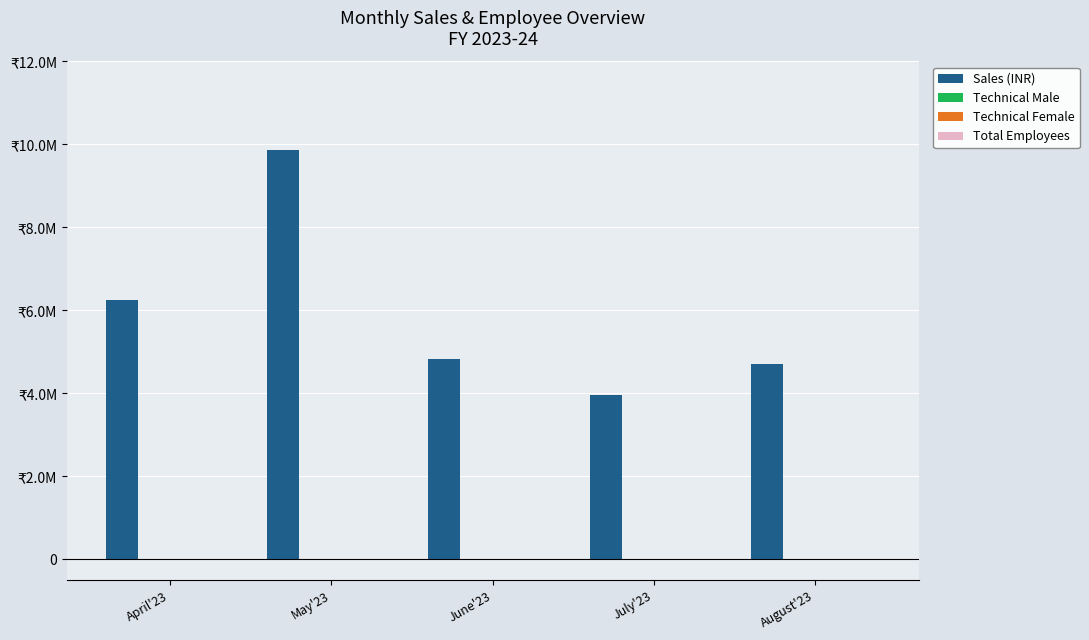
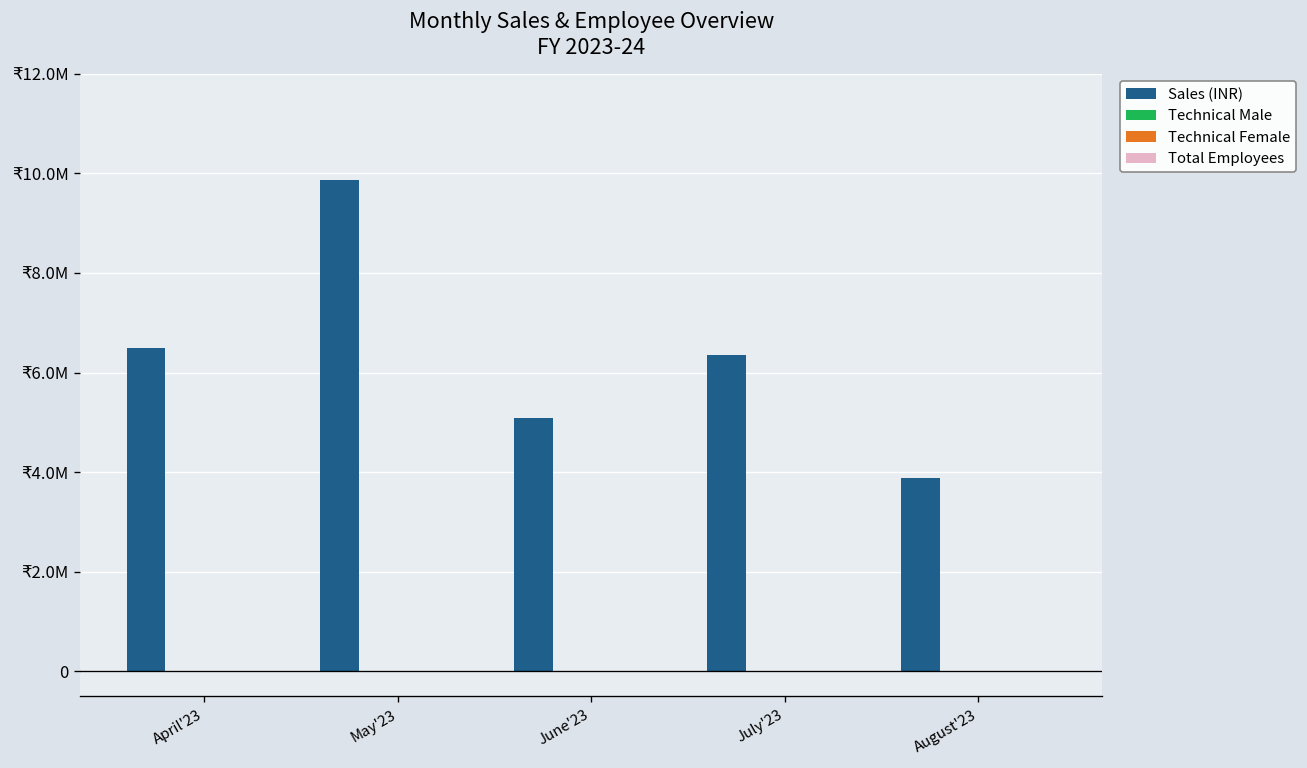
Sales (INR), April'23: ₹6300000 -> ₹6500000
Sales (INR), June'23: ₹4800000 -> ₹5100000
Sales (INR), July'23: ₹4000000 -> ₹6300000
Sales (INR), August'23: ₹4700000 -> ₹3900000
